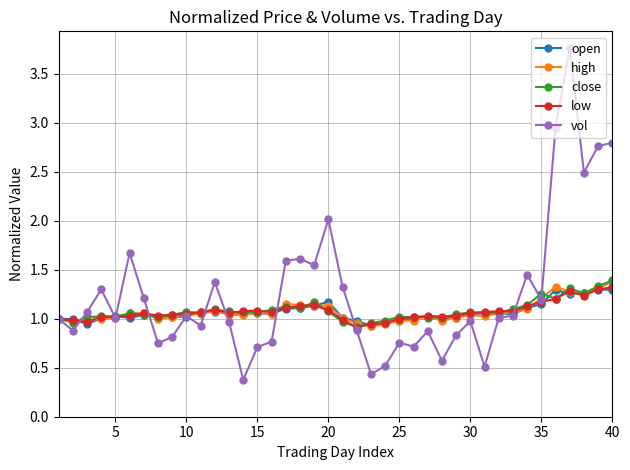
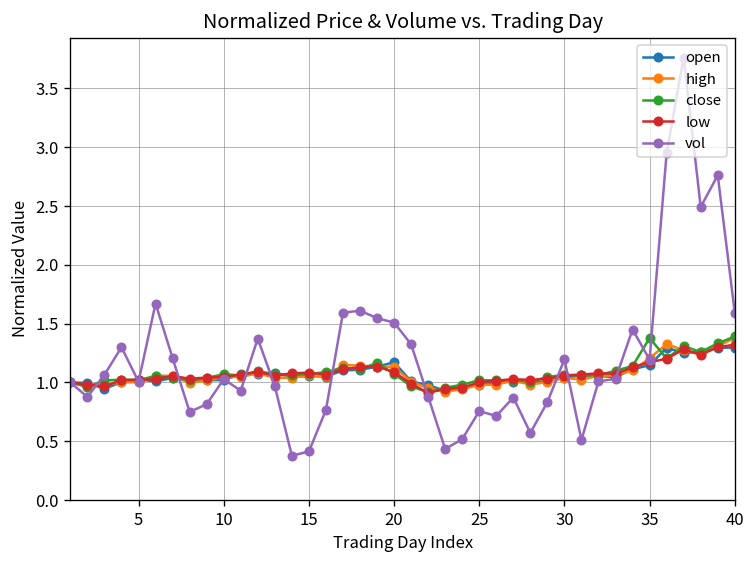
vol, 15: 0.7 -> 0.4
vol, 20: 2.0 -> 1.5
vol, 30: 1.0 -> 1.2
close, 35: 1.3 -> 1.4
vol, 40: 2.8 -> 1.6
